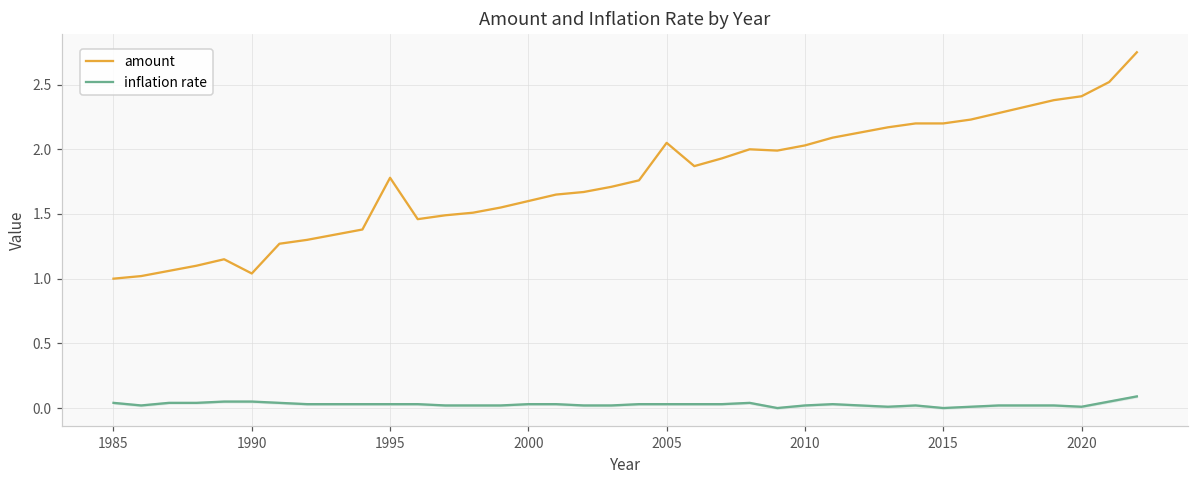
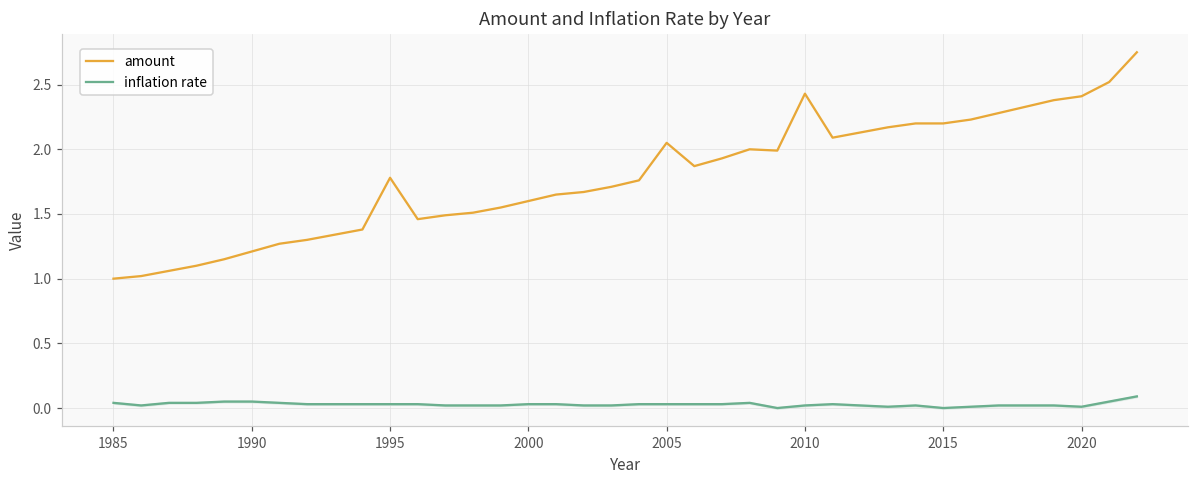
amount, 1990: 1.04 -> 1.21
amount, 2010: 2.03 -> 2.43
